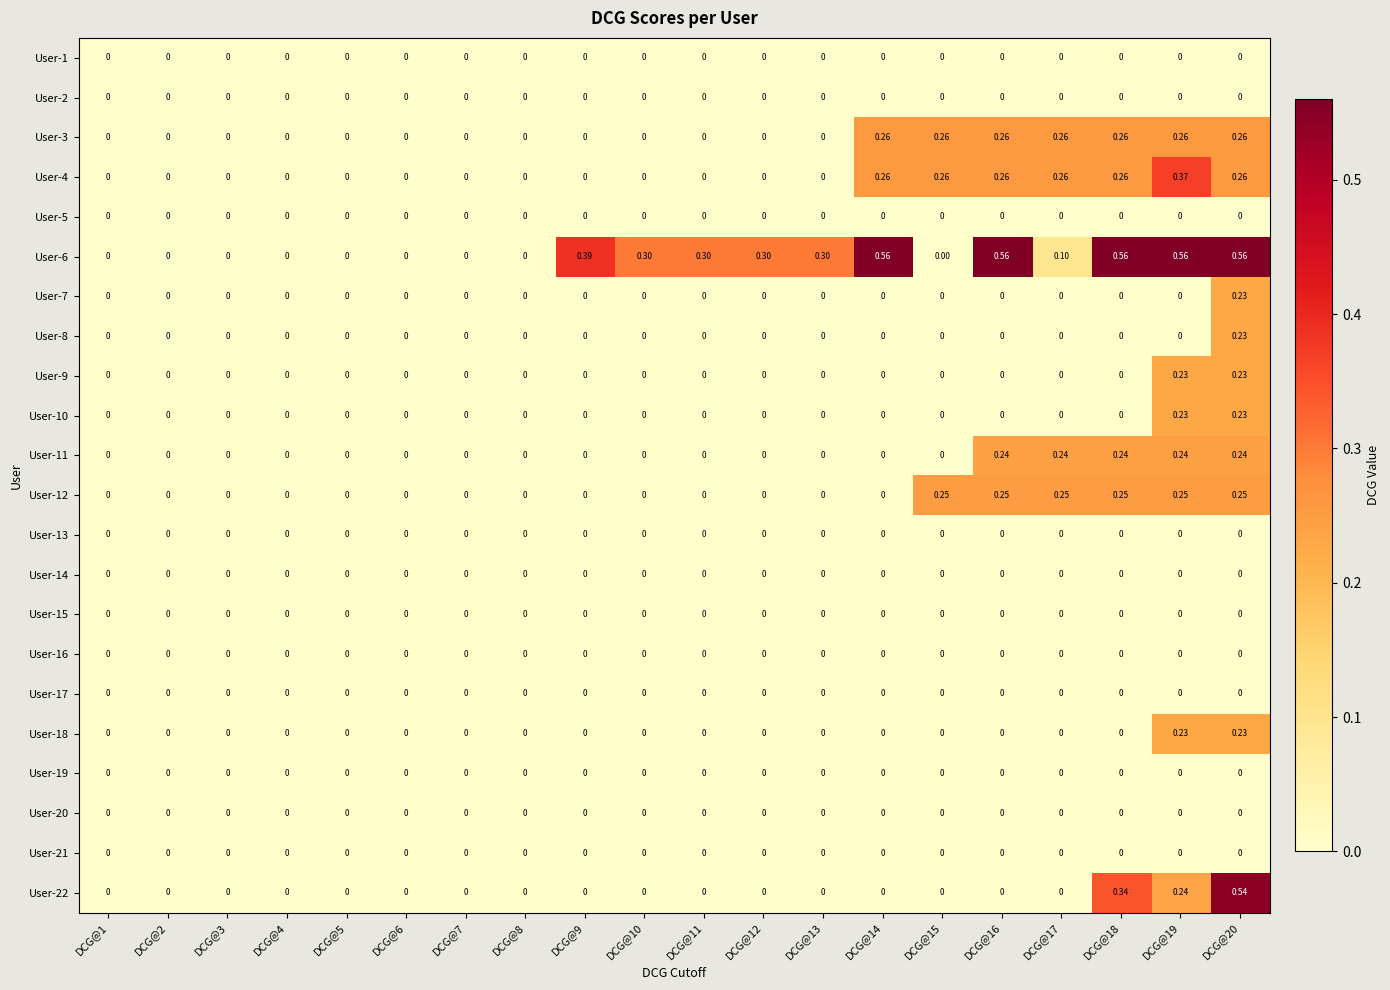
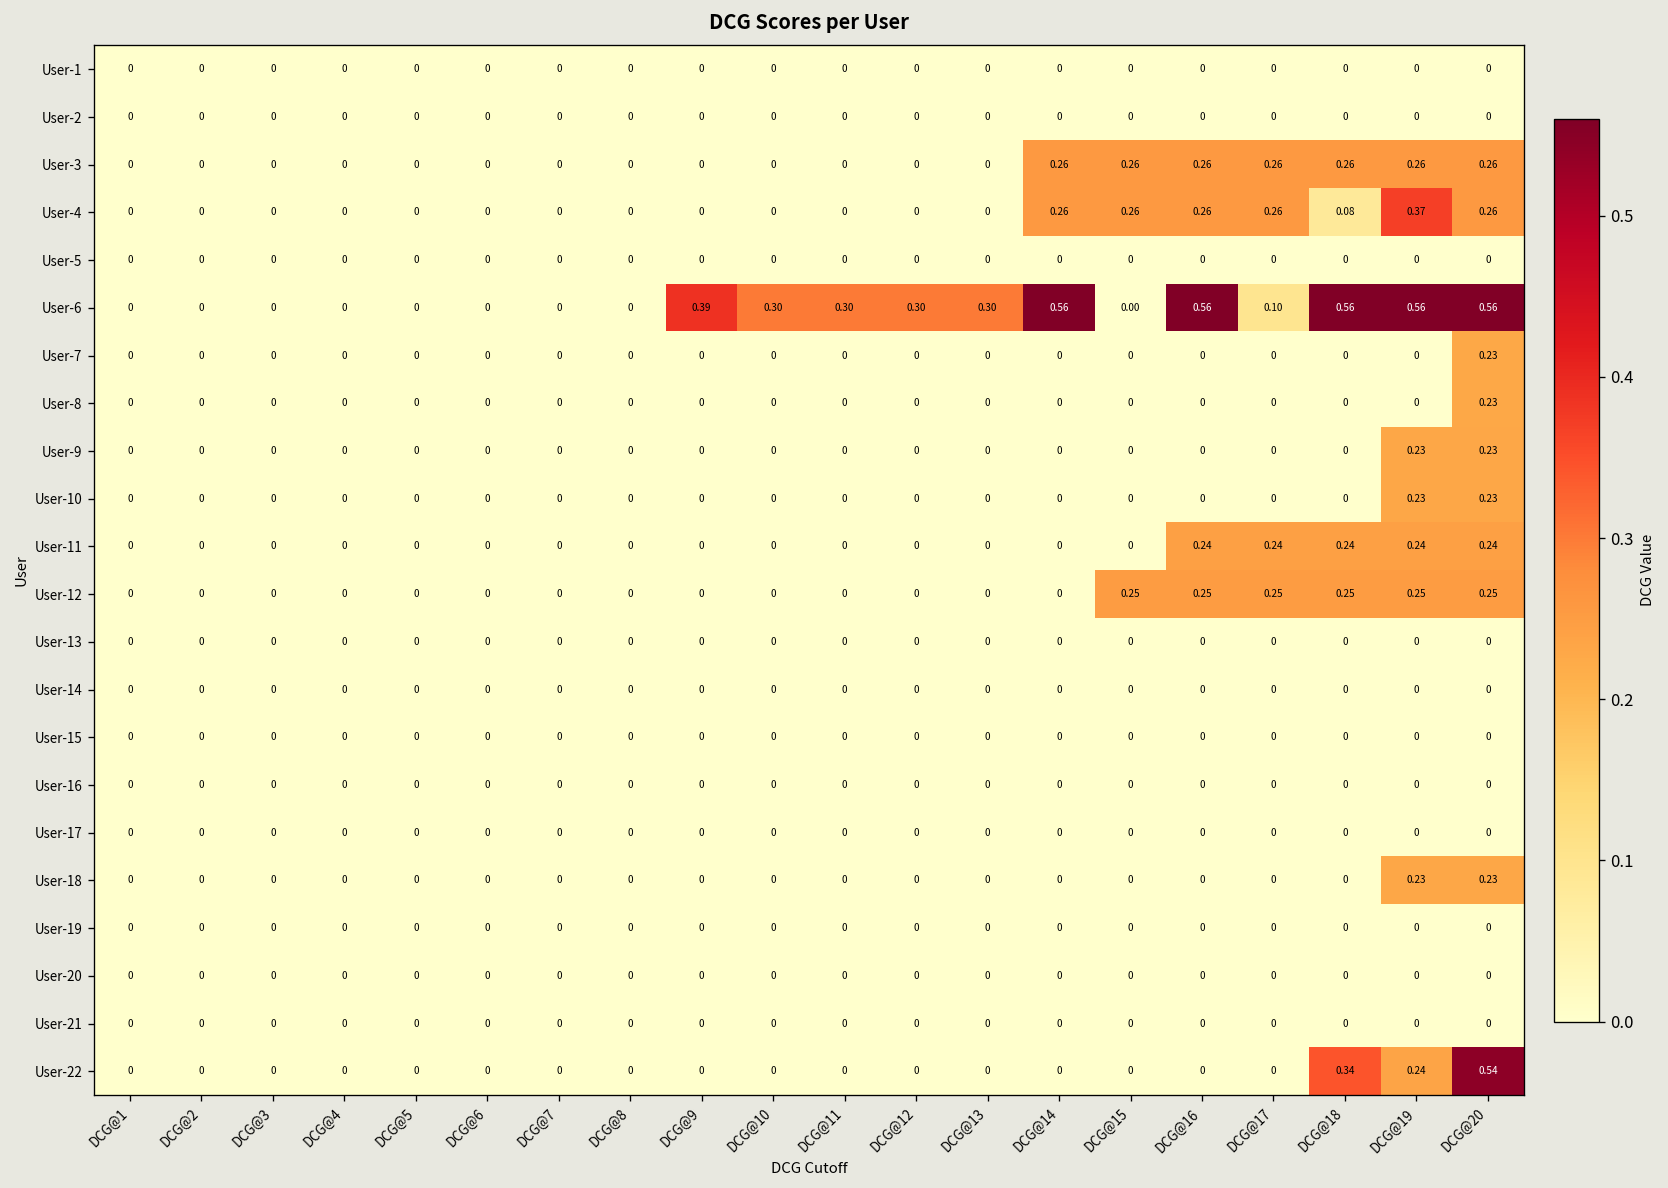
User-4, DCG@18: 0.26 -> 0.08
